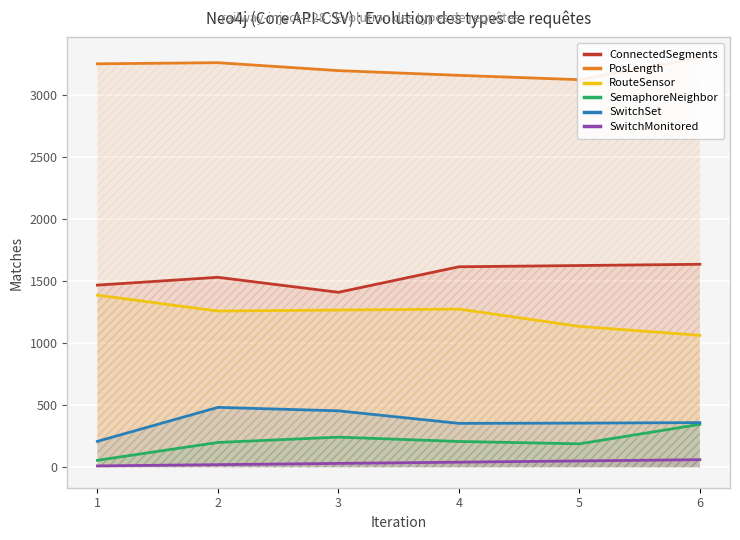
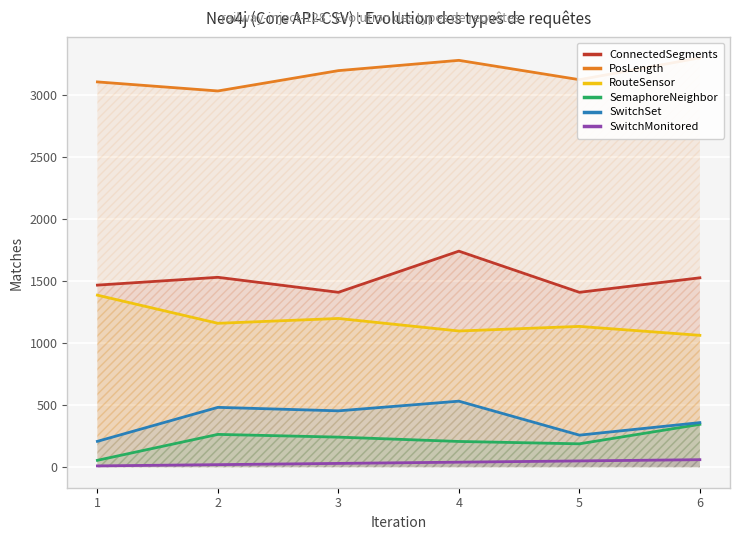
PosLength, 1: 3250 -> 3110
PosLength, 2: 3260 -> 3040
RouteSensor, 2: 1260 -> 1160
SemaphoreNeighbor, 2: 200 -> 270
RouteSensor, 3: 1270 -> 1200
ConnectedSegments, 4: 1620 -> 1740
PosLength, 4: 3160 -> 3280
RouteSensor, 4: 1280 -> 1100
SwitchSet, 4: 350 -> 530
ConnectedSegments, 5: 1630 -> 1410
SwitchSet, 5: 360 -> 260
ConnectedSegments, 6: 1640 -> 1530
